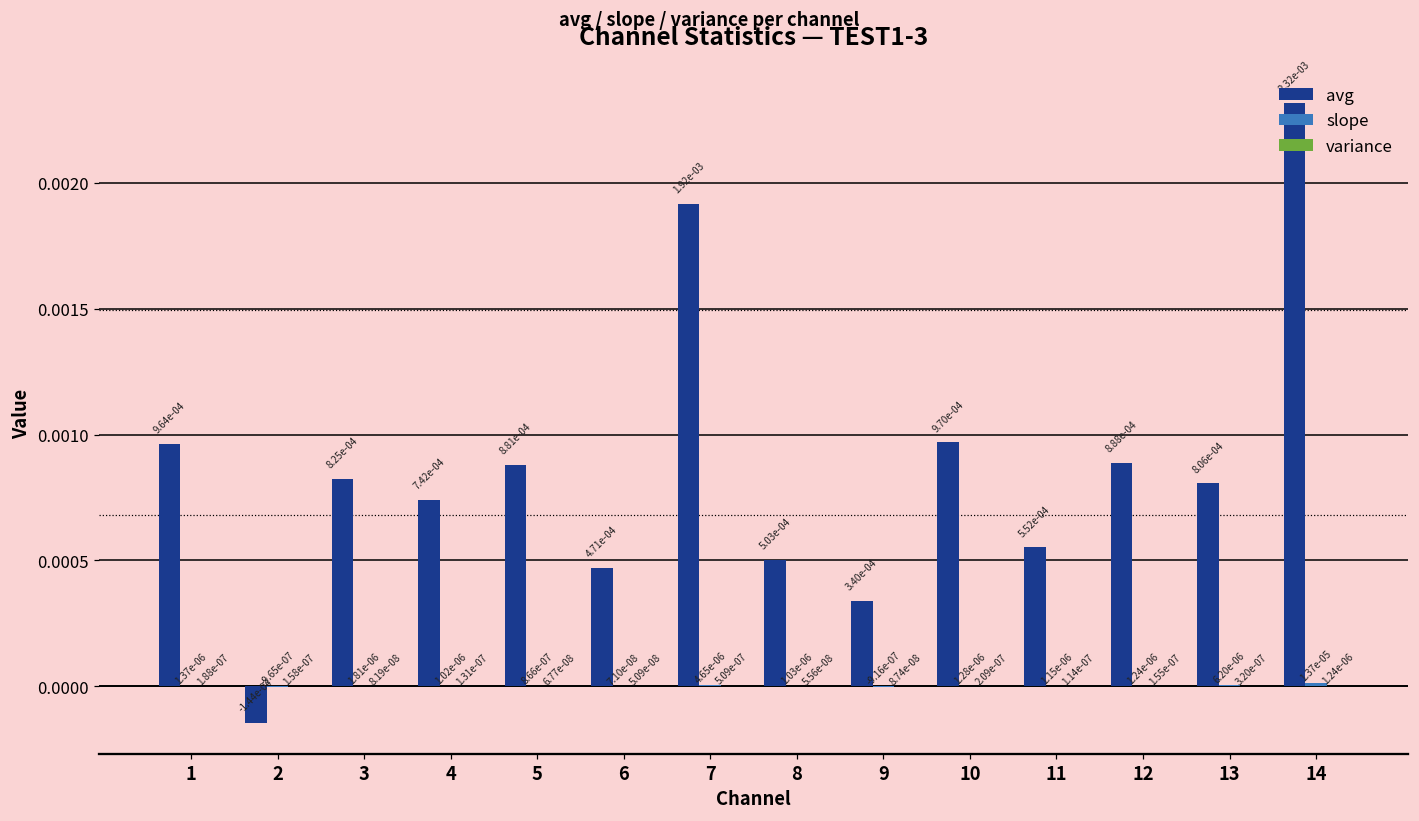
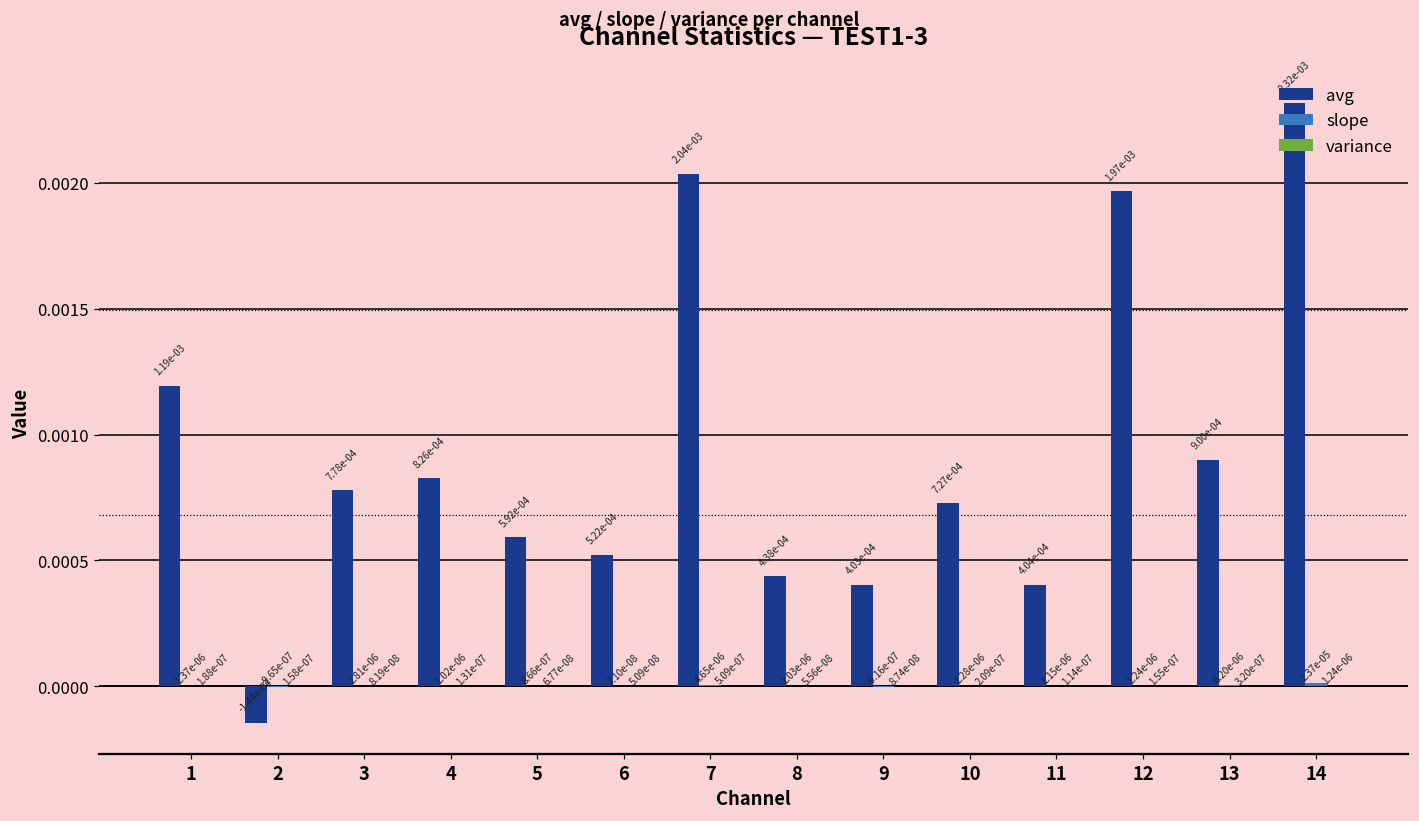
avg, 1: 9.64e-04 -> 1.19e-03
avg, 3: 8.25e-04 -> 7.78e-04
avg, 4: 7.42e-04 -> 8.26e-04
avg, 5: 8.81e-04 -> 5.92e-04
avg, 6: 4.71e-04 -> 5.22e-04
avg, 7: 1.92e-03 -> 2.04e-03
avg, 8: 5.03e-04 -> 4.38e-04
avg, 9: 3.40e-04 -> 4.03e-04
avg, 10: 9.70e-04 -> 7.27e-04
avg, 11: 5.52e-04 -> 4.04e-04
avg, 12: 8.88e-04 -> 1.97e-03
avg, 13: 8.06e-04 -> 9.00e-04
